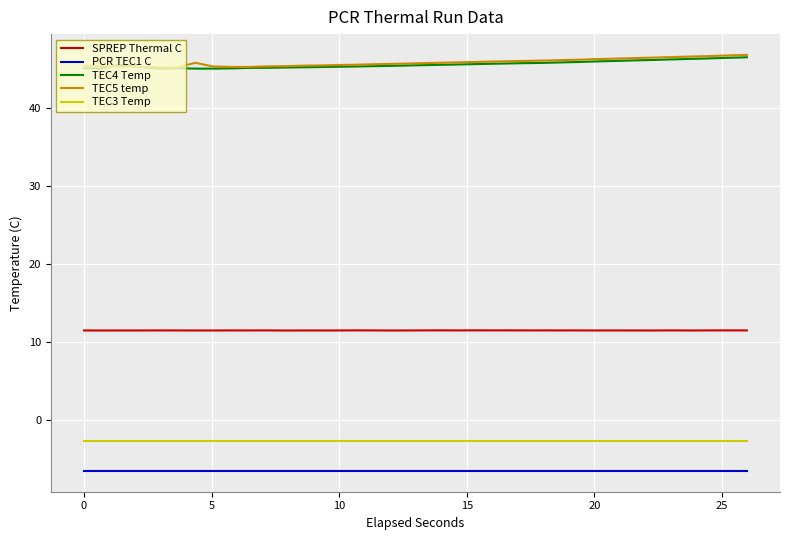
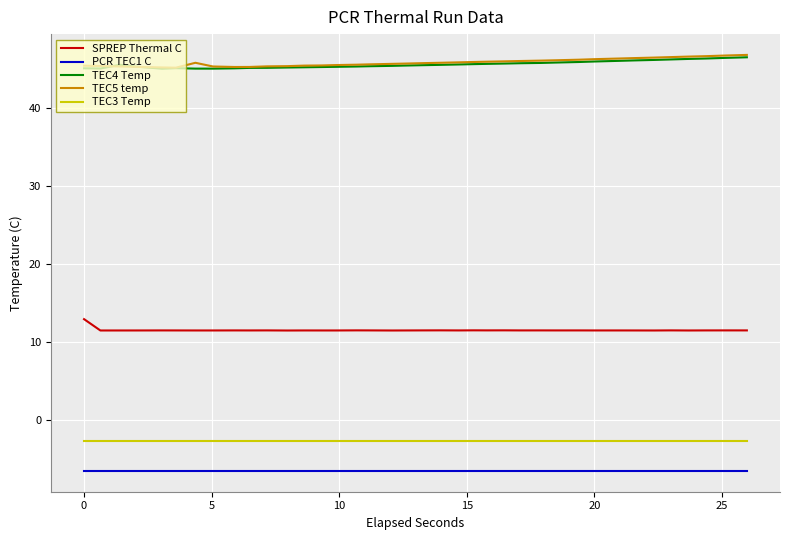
SPREP Thermal C, 0: 11 -> 13
